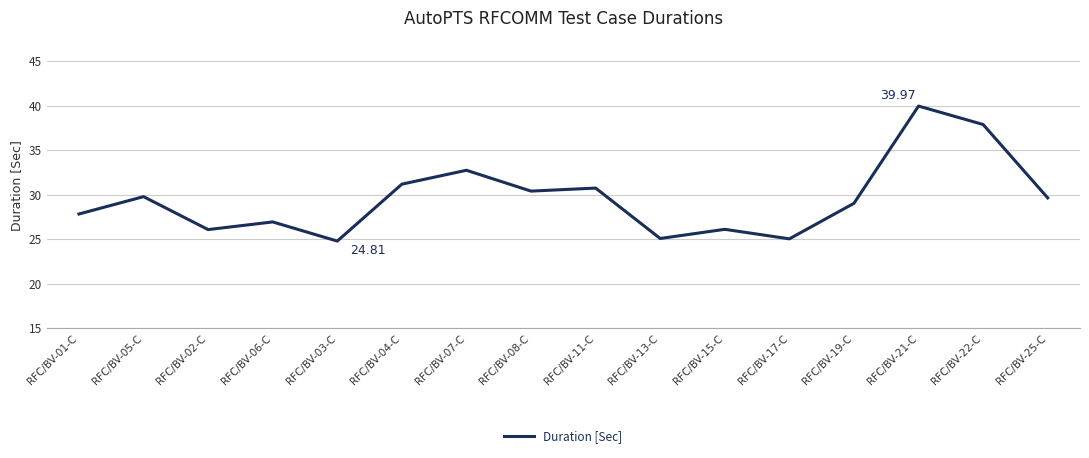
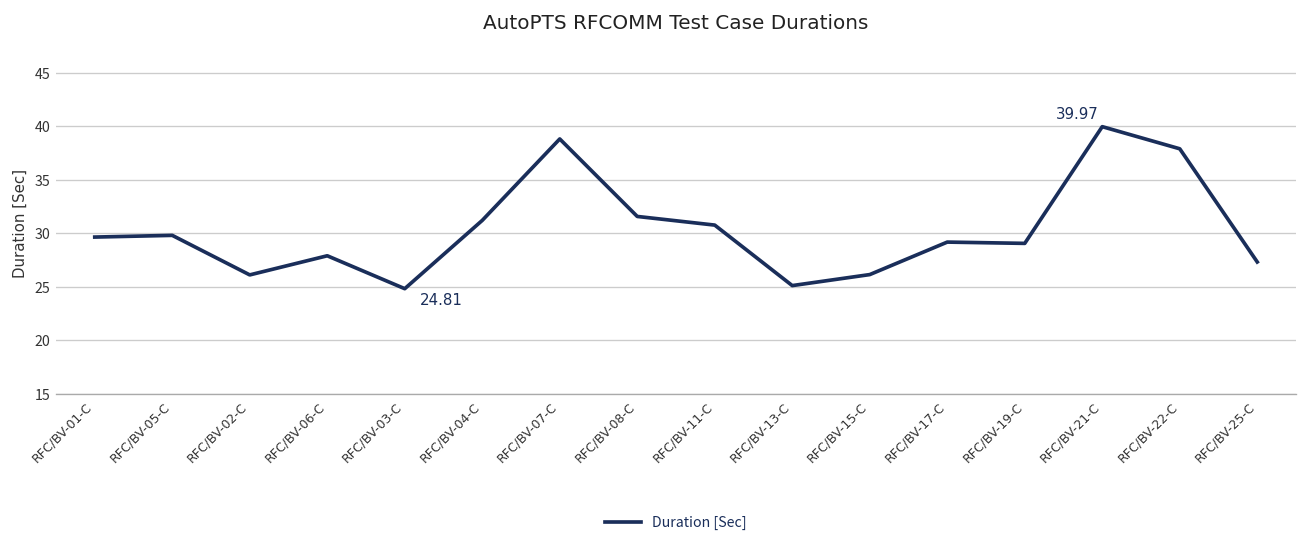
RFC/BV-01-C: 28 -> 30
RFC/BV-06-C: 27 -> 28
RFC/BV-07-C: 33 -> 39
RFC/BV-08-C: 30 -> 32
RFC/BV-17-C: 25 -> 29
RFC/BV-25-C: 30 -> 27
